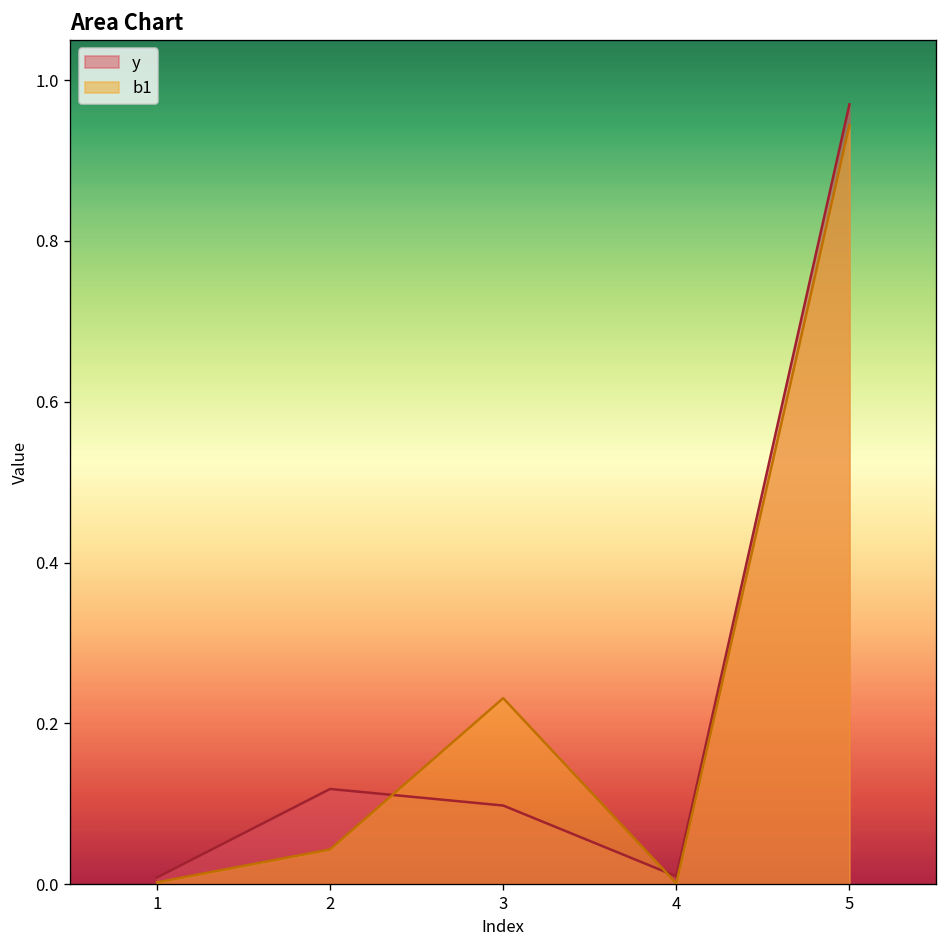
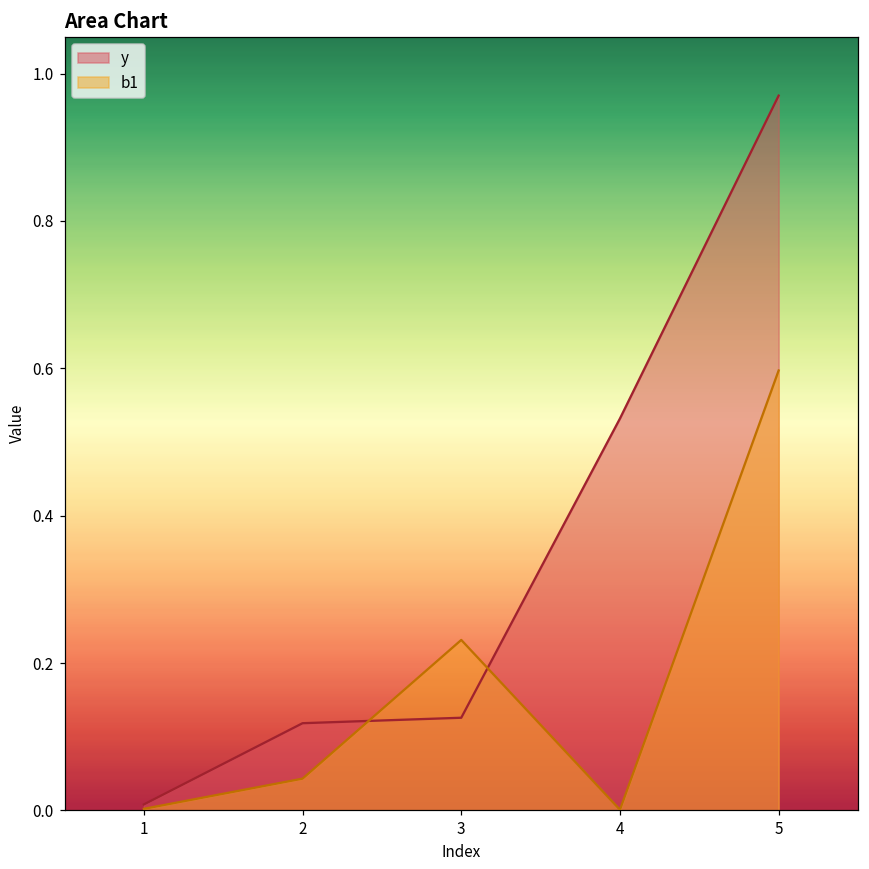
y, 3: 0.10 -> 0.13
y, 4: 0.01 -> 0.53
b1, 5: 0.94 -> 0.60
